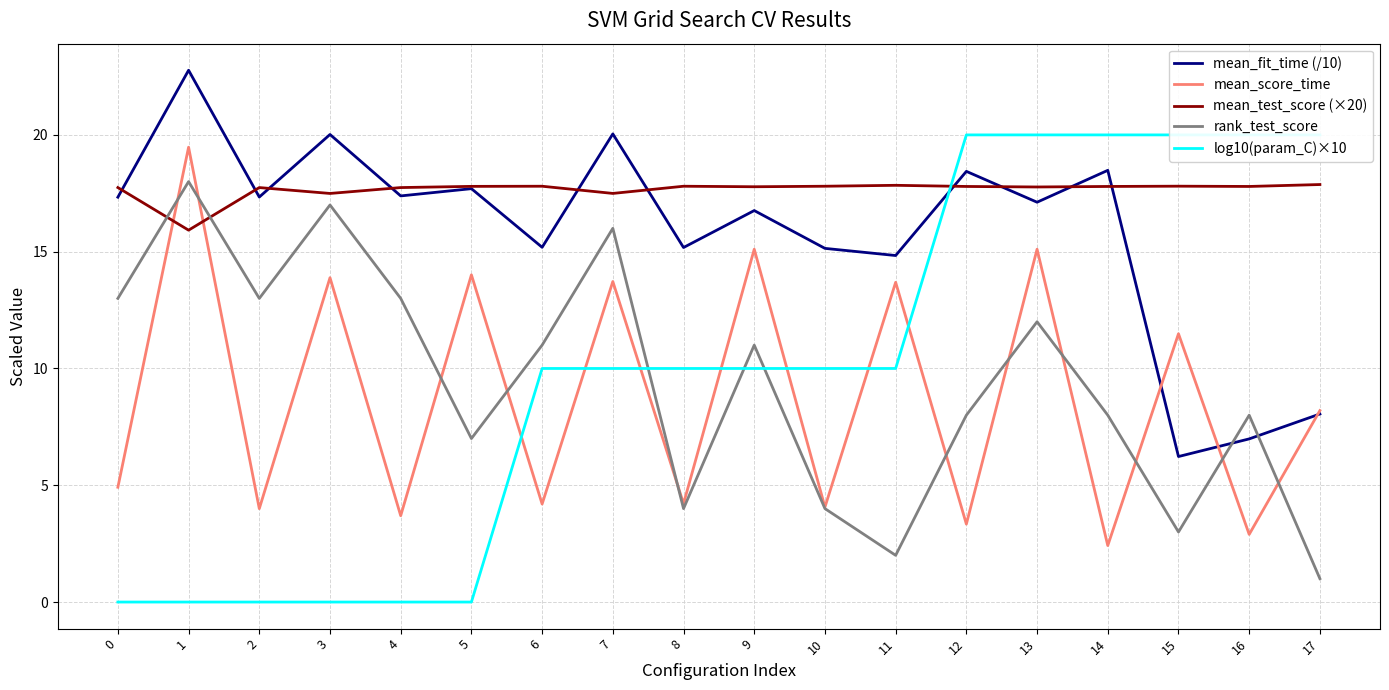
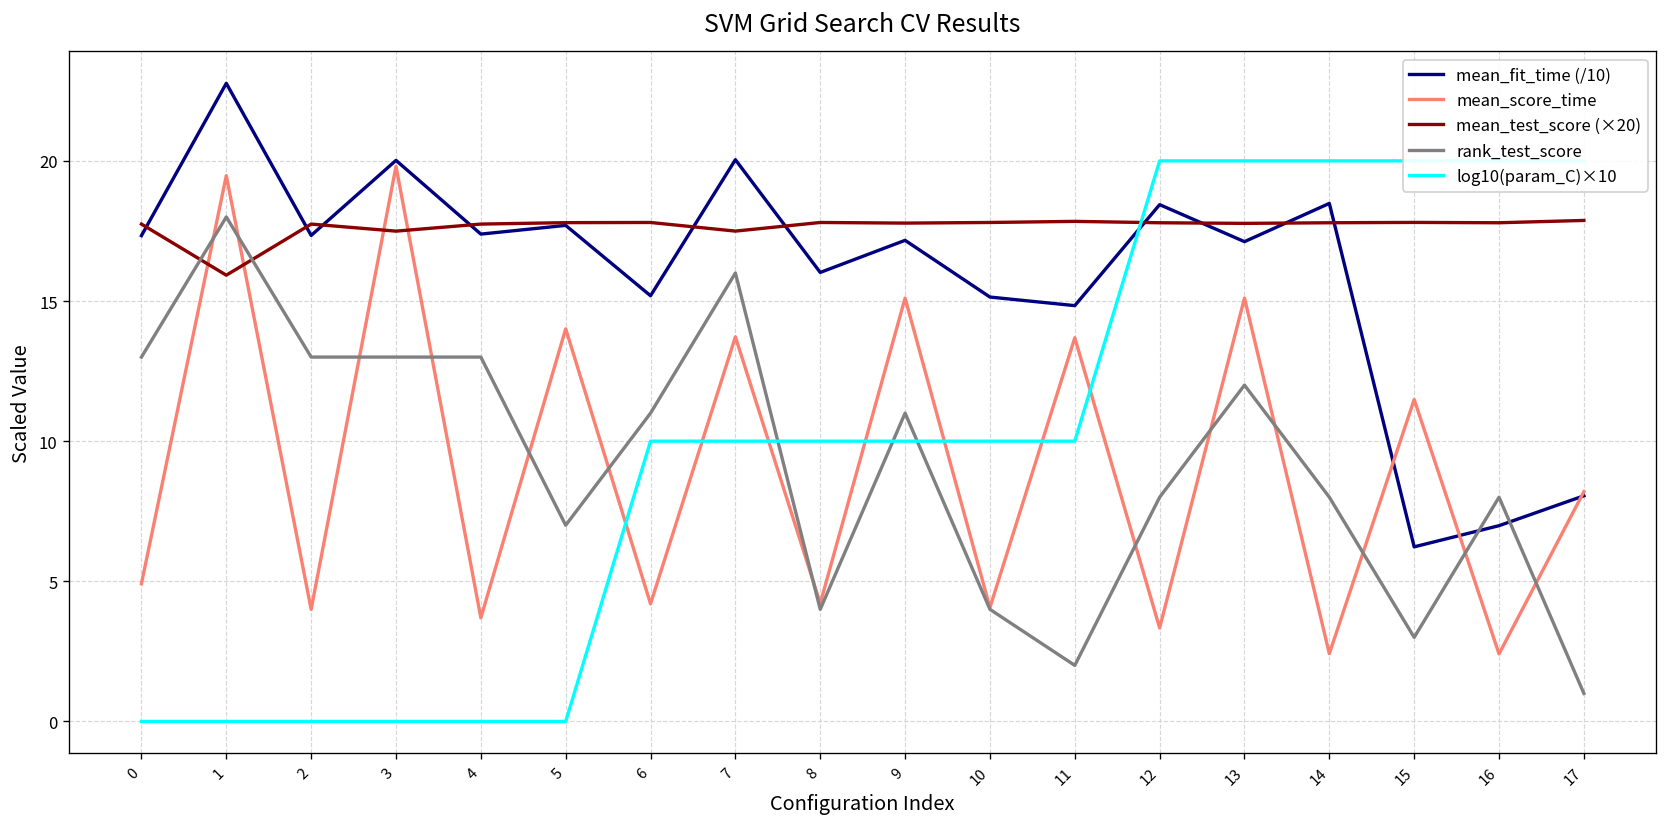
mean_score_time, 3: 13.9 -> 19.8
rank_test_score, 3: 17 -> 13
mean_fit_time (/10), 8: 15.2 -> 16.0
mean_fit_time (/10), 9: 16.8 -> 17.2
mean_score_time, 16: 2.9 -> 2.4
